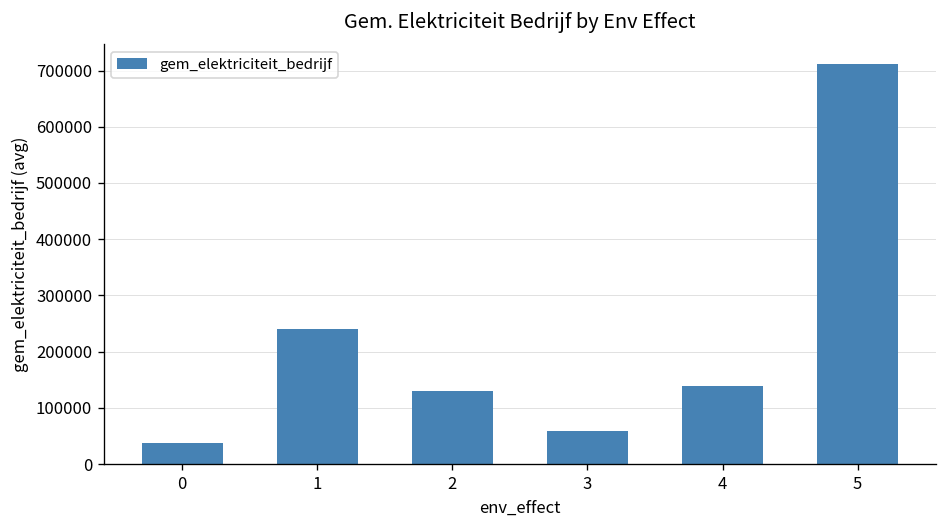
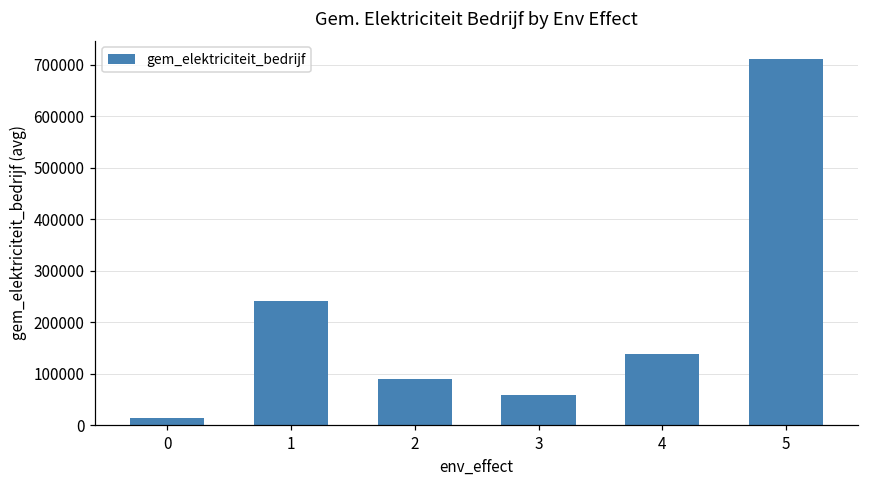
0: 40000 -> 10000
2: 130000 -> 90000
